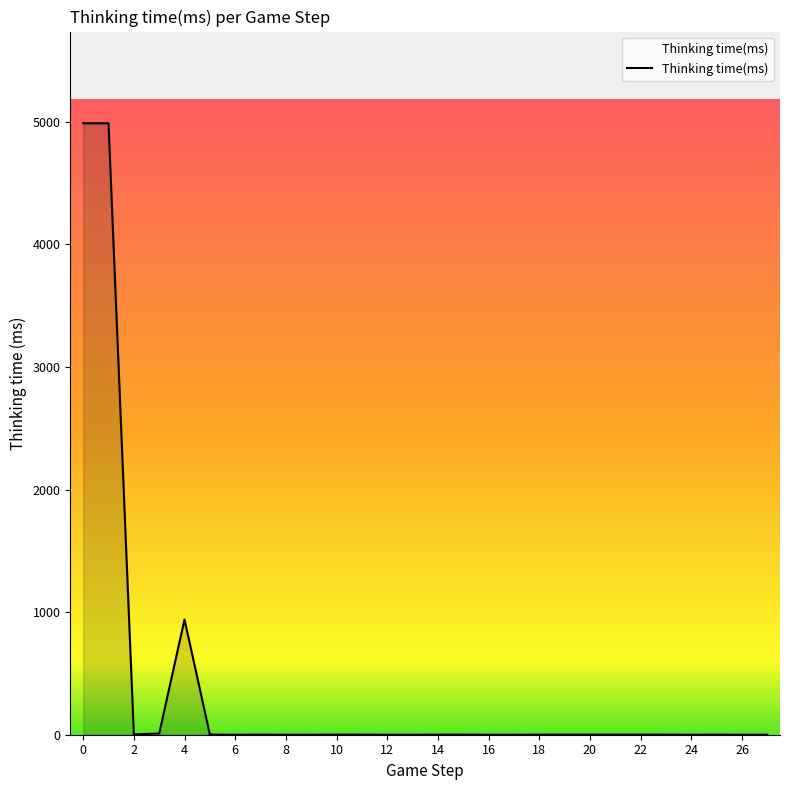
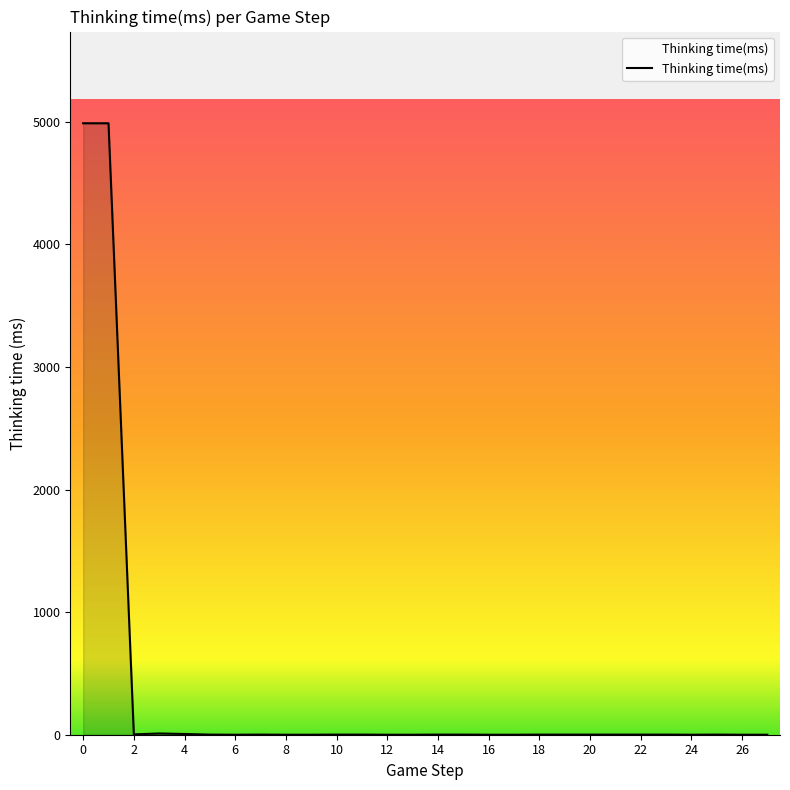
4: 940 -> 10
